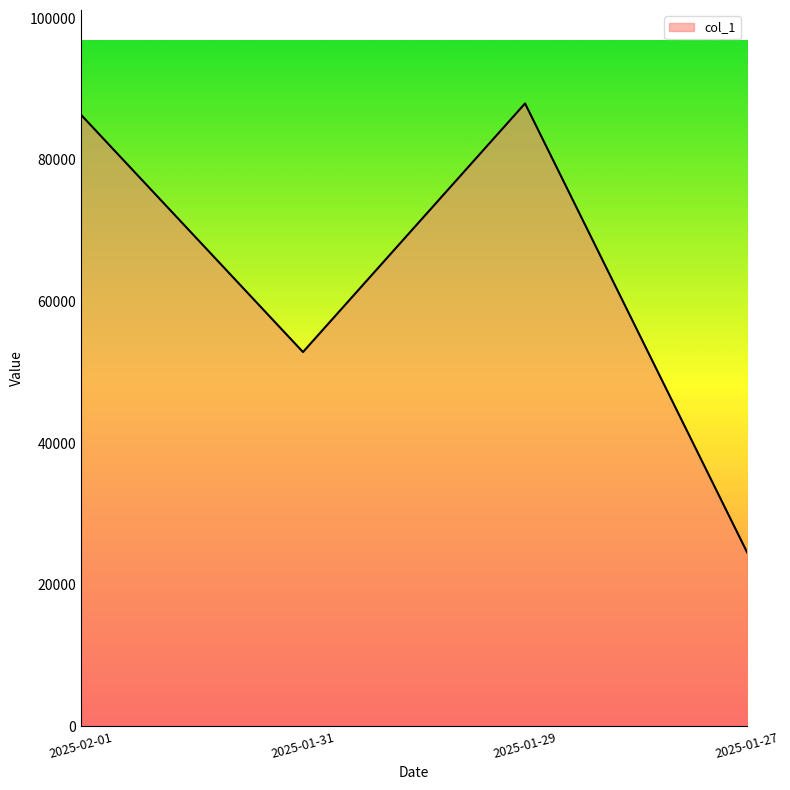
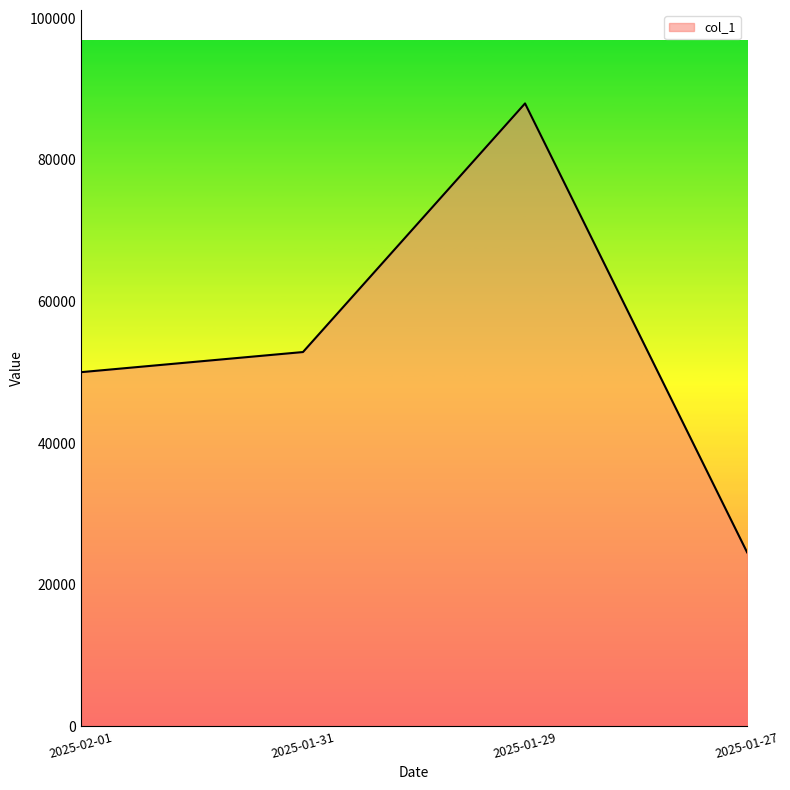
2025-02-01: 86000 -> 50000
